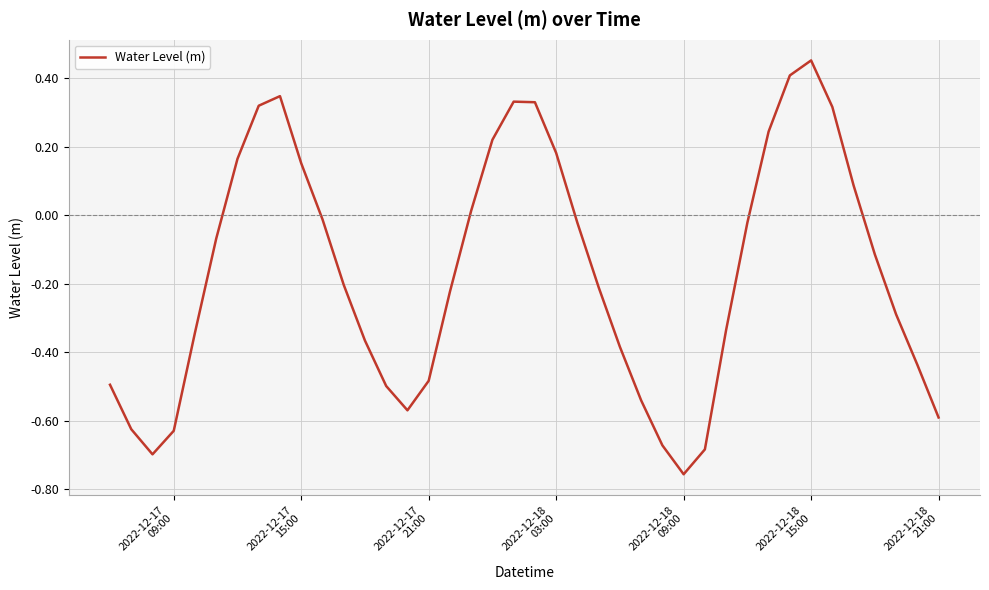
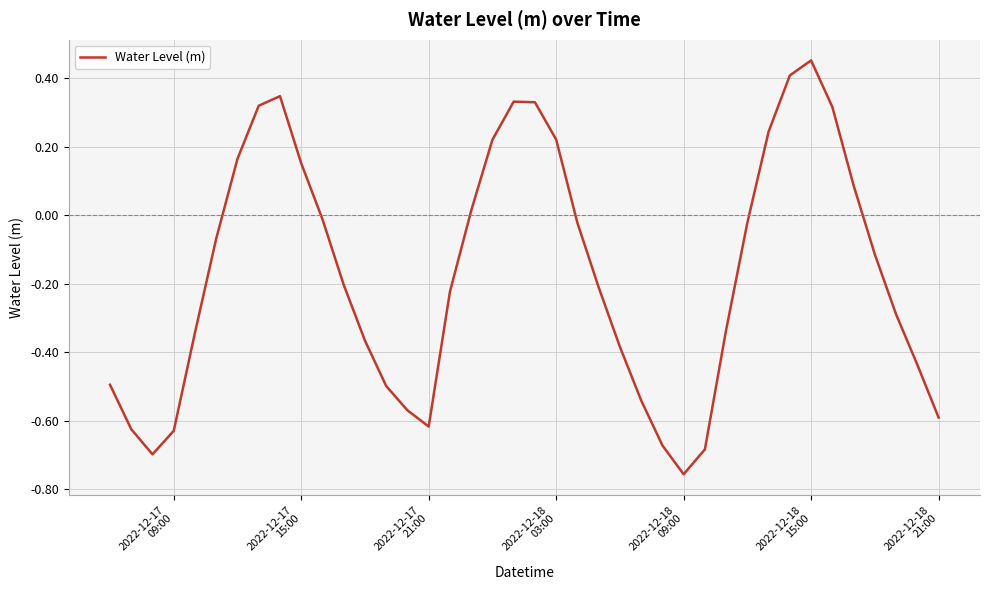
2022-12-17 21:00: -0.48 -> -0.62
2022-12-18 03:00: 0.18 -> 0.22
